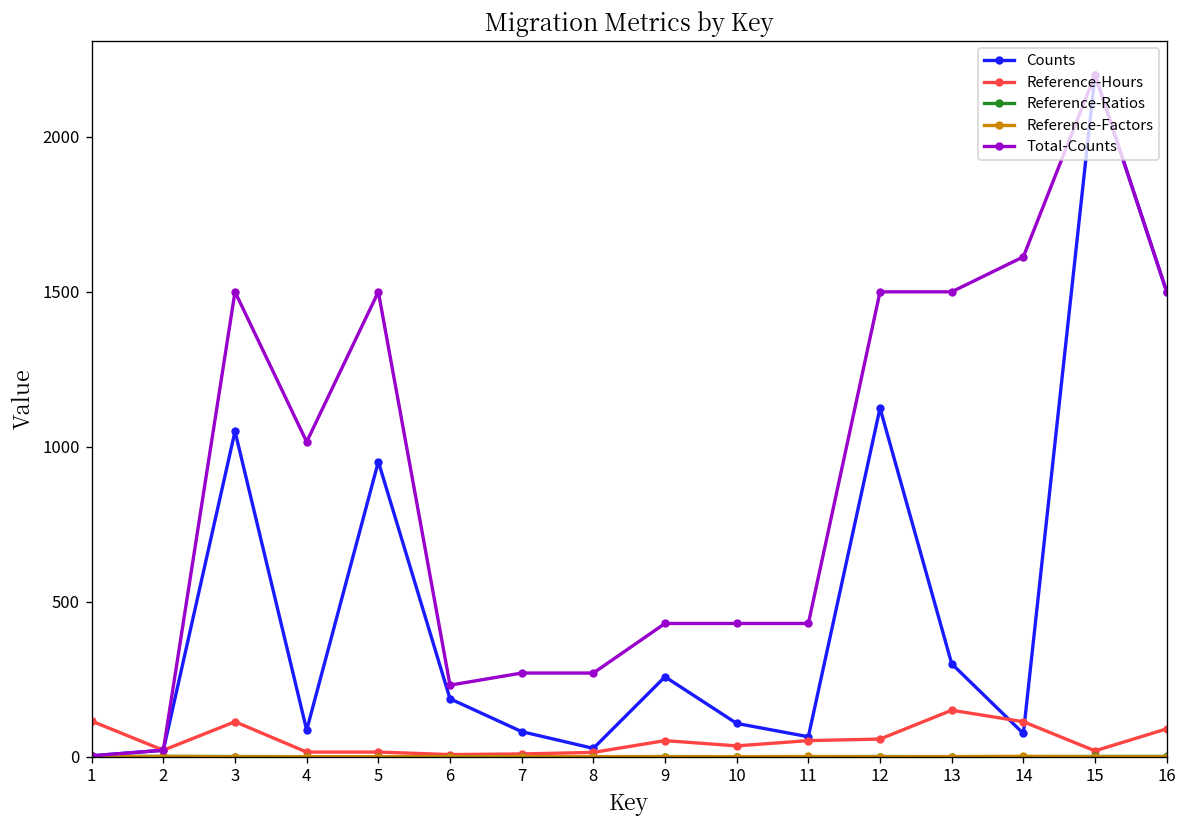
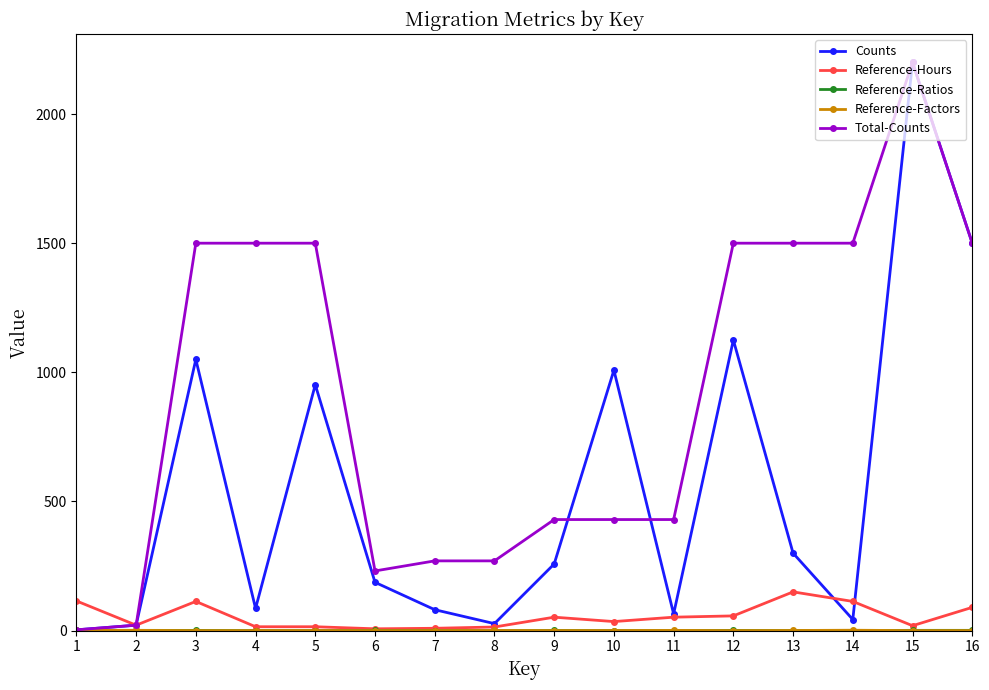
Total-Counts, 4: 1020 -> 1500
Counts, 10: 110 -> 1010
Counts, 14: 80 -> 40
Total-Counts, 14: 1610 -> 1500
